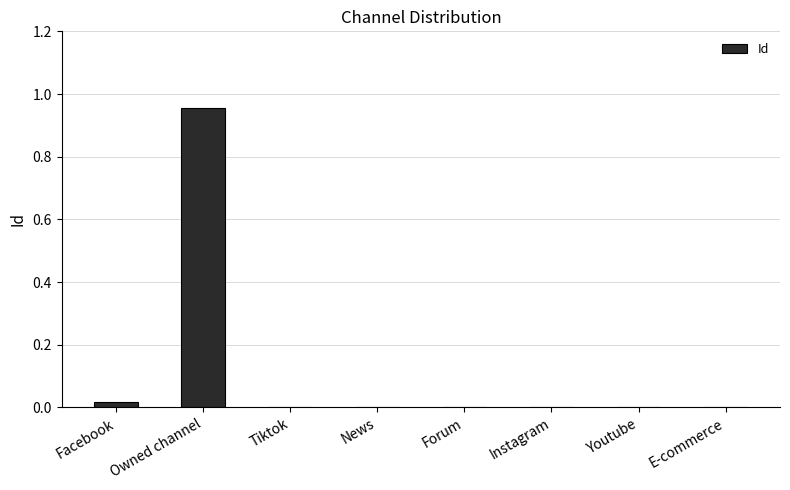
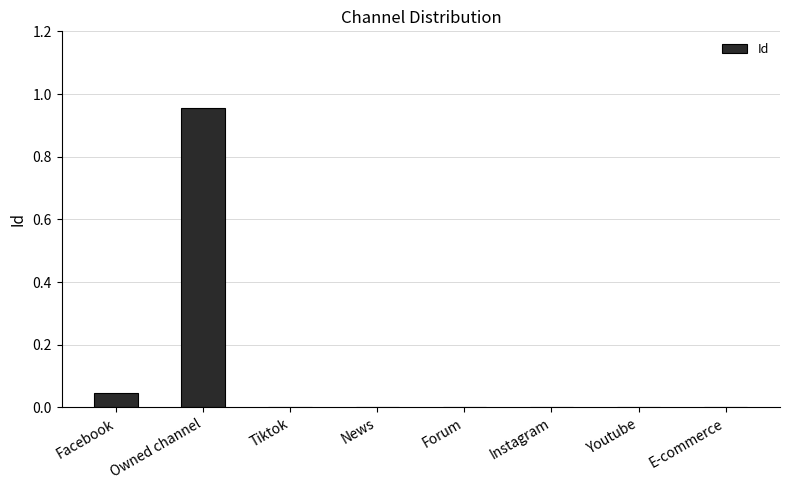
Facebook: 0.02 -> 0.05
